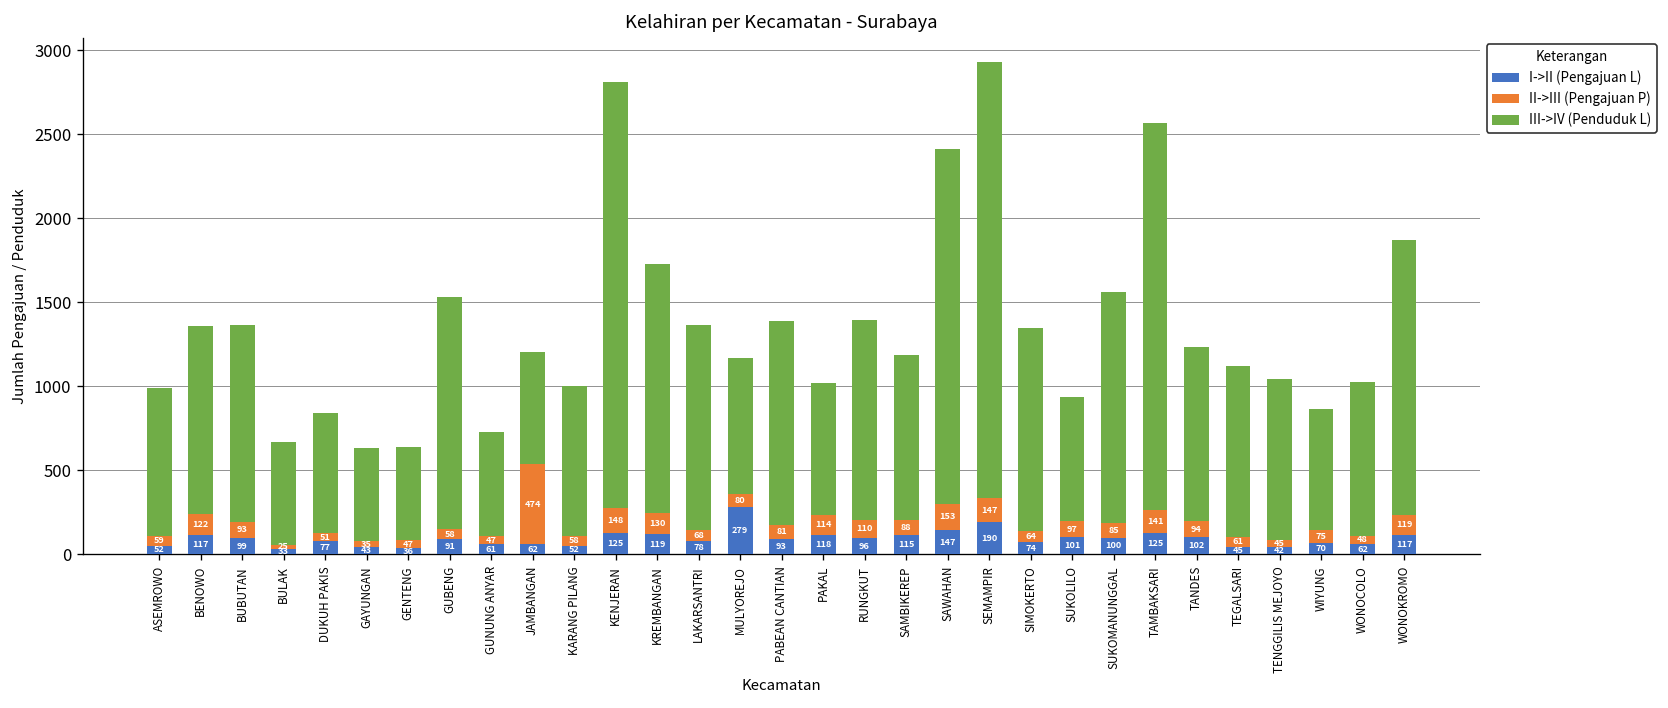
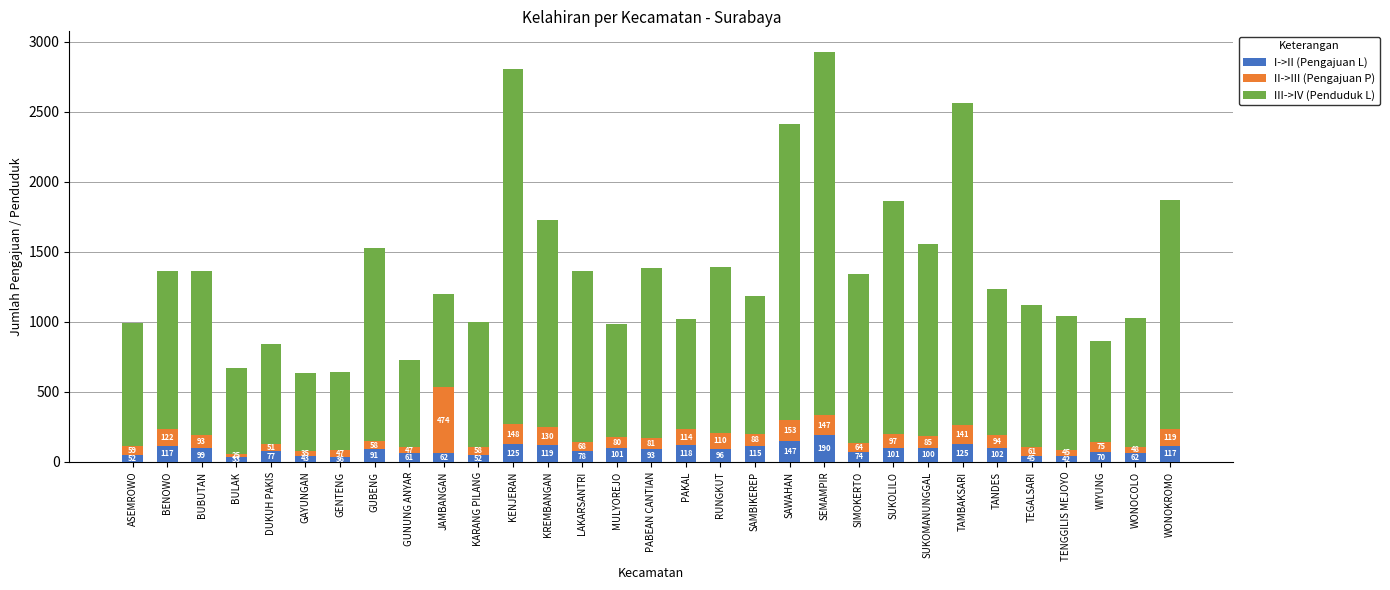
I->II (Pengajuan L), MULYOREJO: 279 -> 101
III->IV (Penduduk L), SUKOLILO: 740 -> 1670
